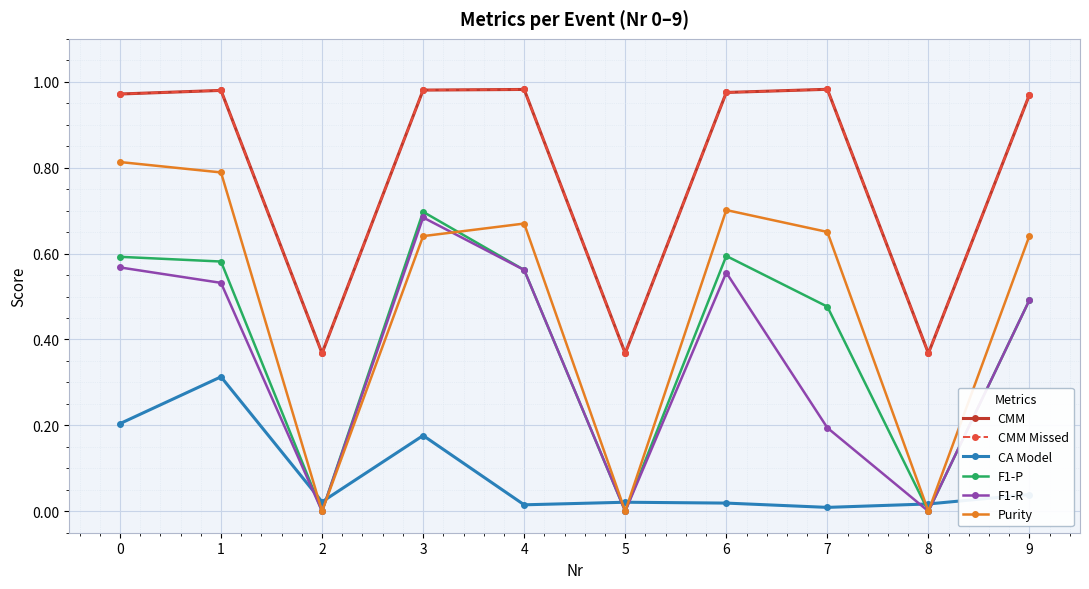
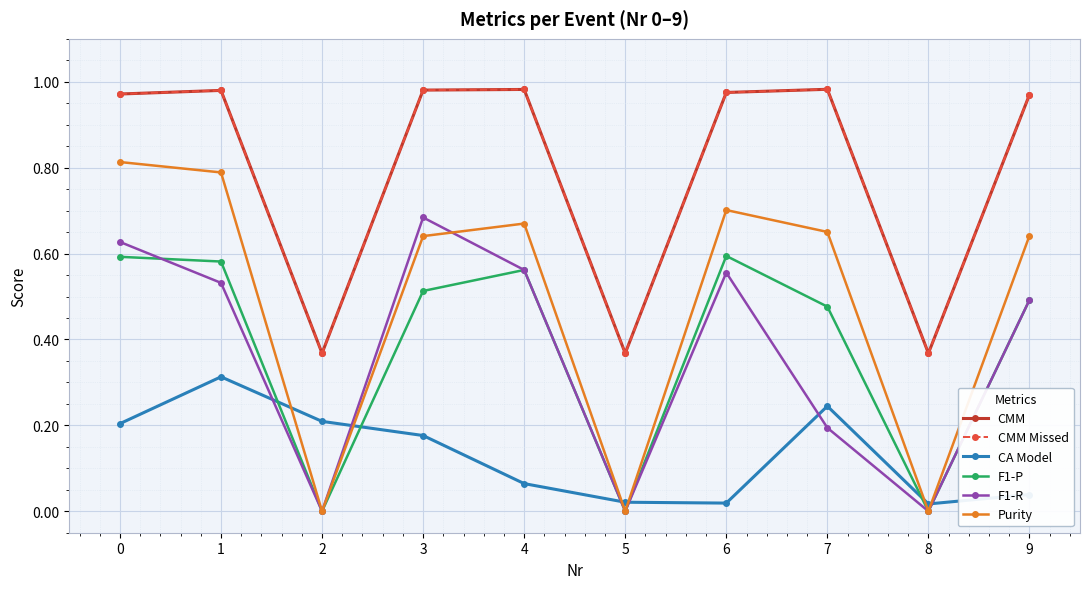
F1-R, 0: 0.57 -> 0.63
CA Model, 2: 0.02 -> 0.21
F1-P, 3: 0.70 -> 0.51
CA Model, 4: 0.02 -> 0.06
CA Model, 7: 0.01 -> 0.24
